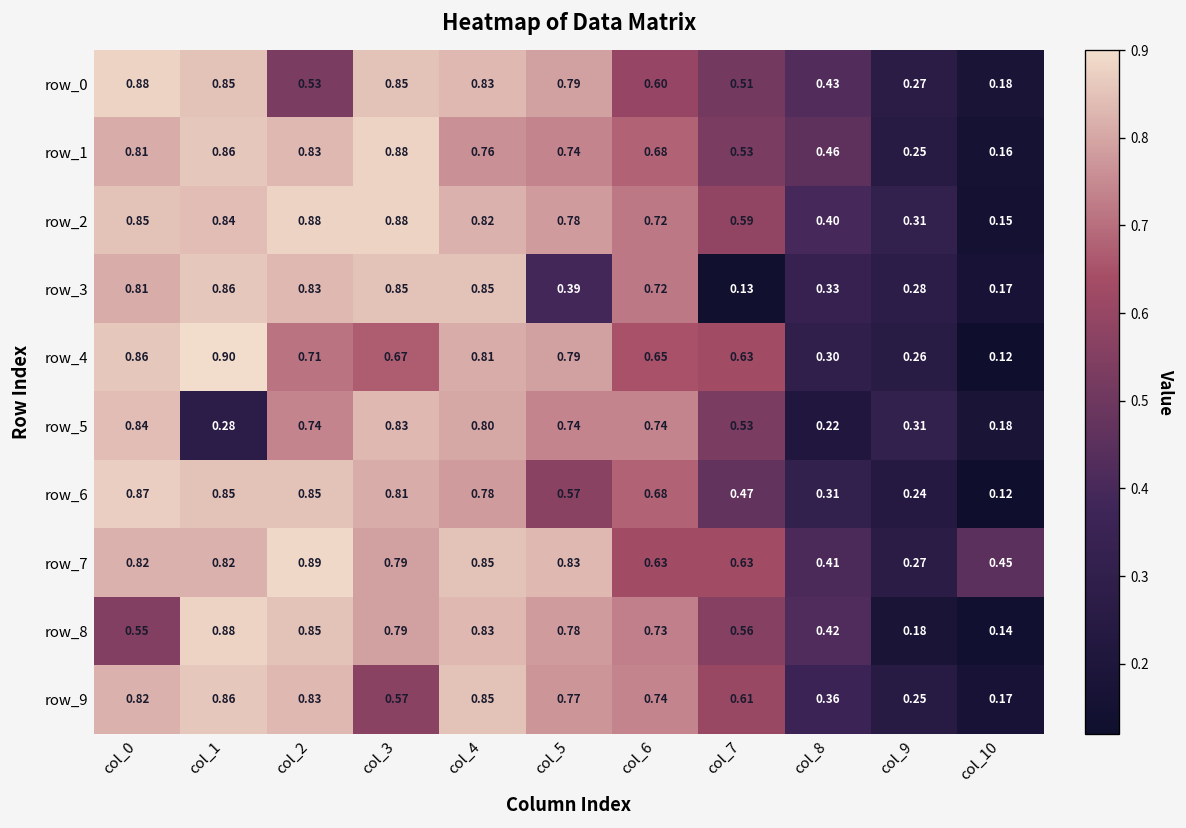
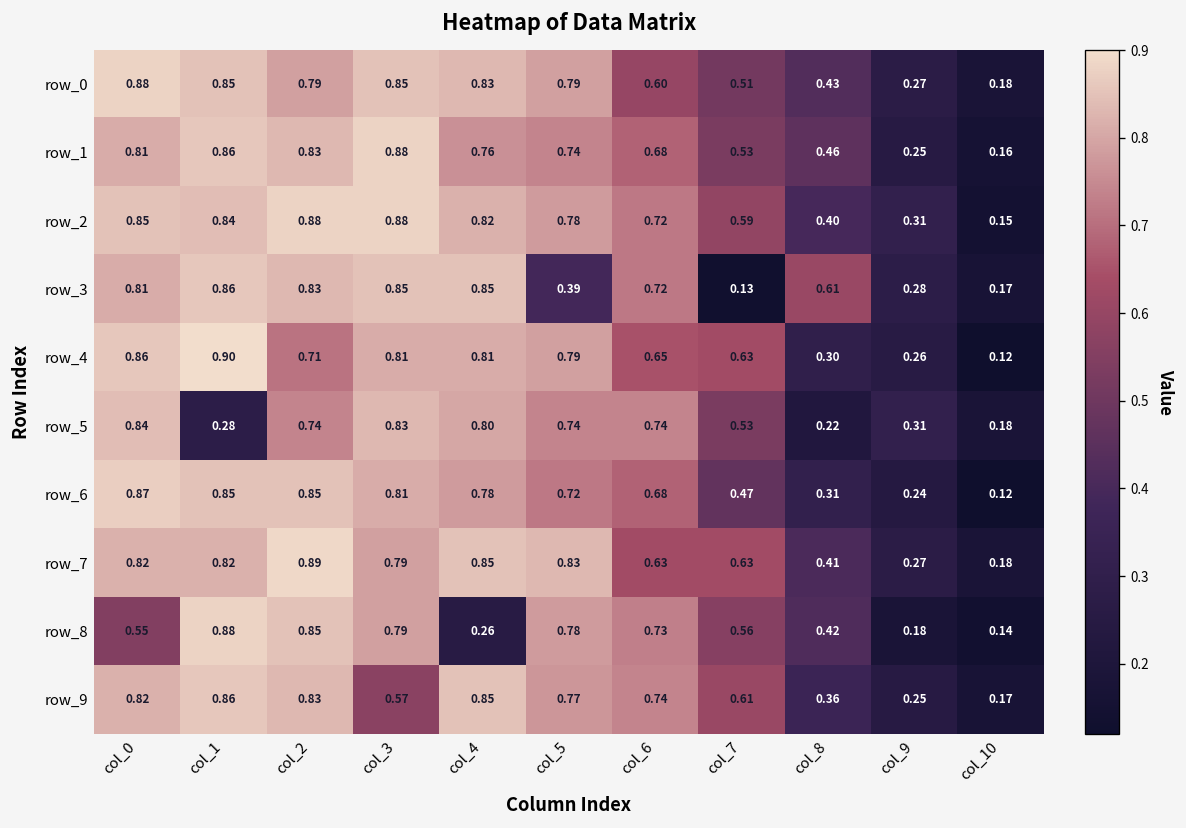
row_0, col_2: 0.53 -> 0.79
row_3, col_8: 0.33 -> 0.61
row_4, col_3: 0.67 -> 0.81
row_6, col_5: 0.57 -> 0.72
row_7, col_10: 0.45 -> 0.18
row_8, col_4: 0.83 -> 0.26
